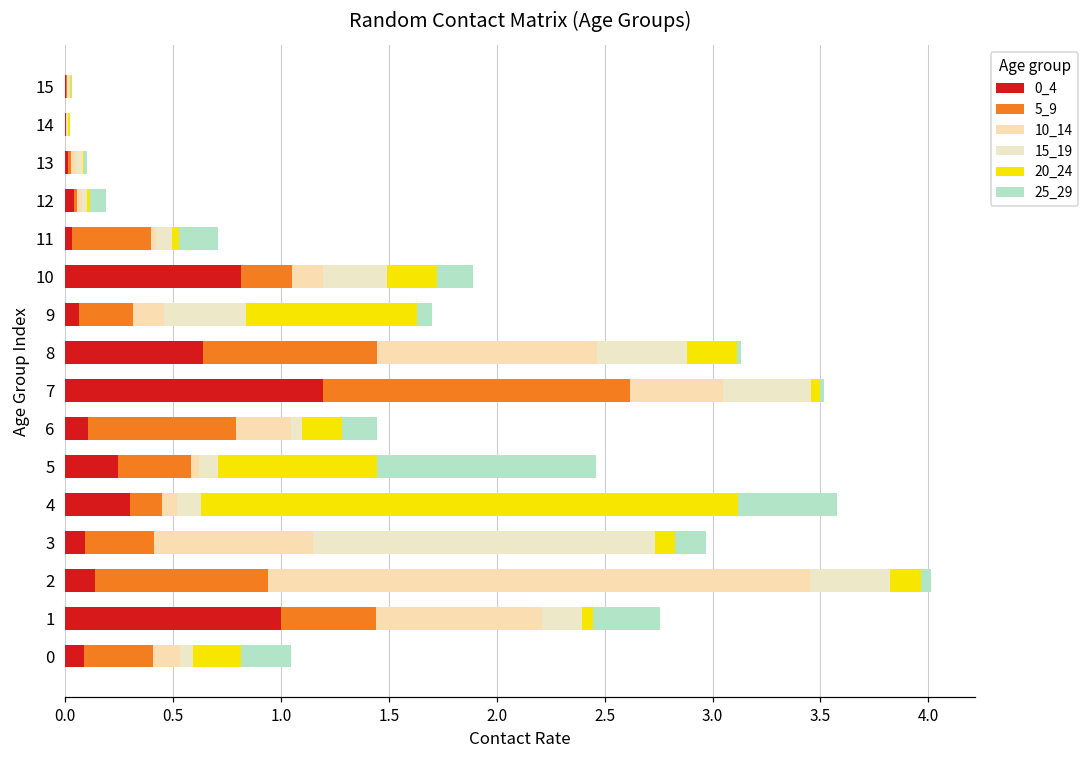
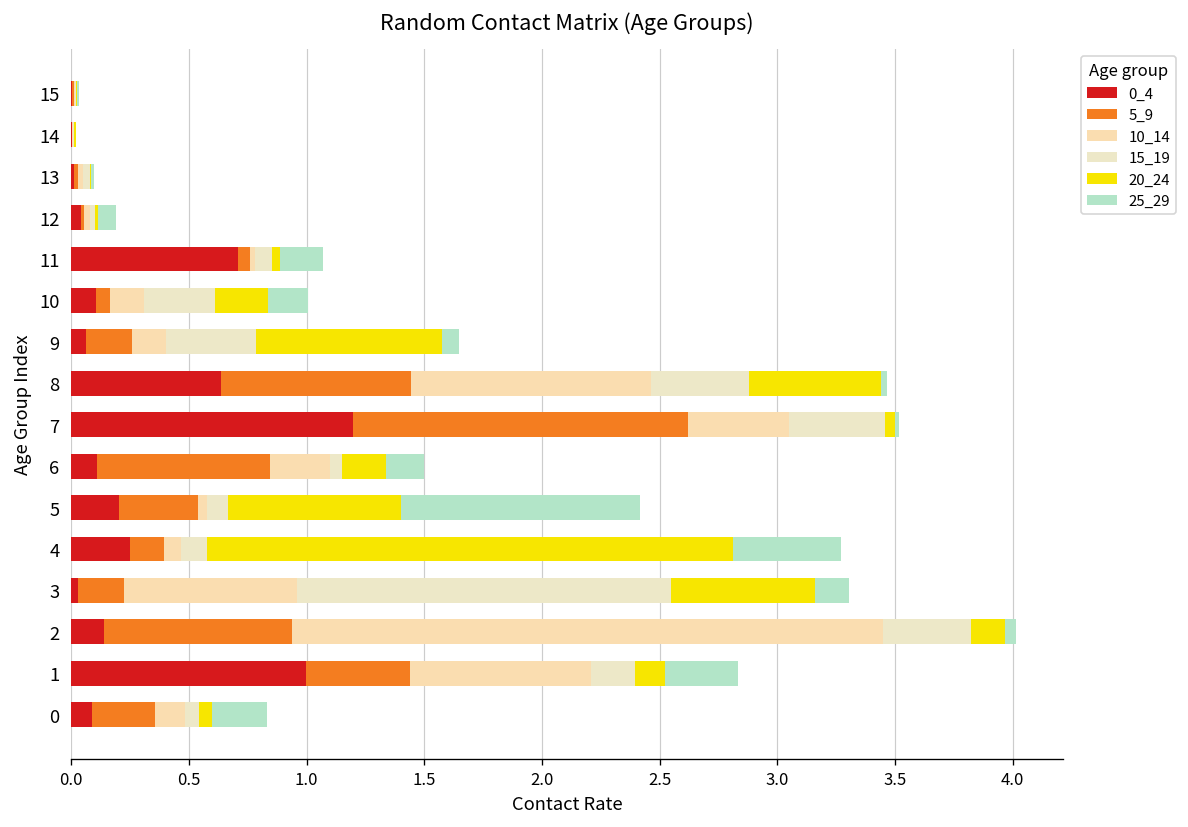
0_4, 11: 0.03 -> 0.71
5_9, 11: 0.37 -> 0.05
0_4, 10: 0.82 -> 0.10
5_9, 10: 0.23 -> 0.06
5_9, 9: 0.25 -> 0.19
20_24, 8: 0.23 -> 0.56
5_9, 6: 0.68 -> 0.74
0_4, 5: 0.25 -> 0.20
0_4, 4: 0.30 -> 0.25
20_24, 4: 2.49 -> 2.23
0_4, 3: 0.09 -> 0.03
5_9, 3: 0.32 -> 0.20
20_24, 3: 0.09 -> 0.61
20_24, 1: 0.05 -> 0.13
5_9, 0: 0.32 -> 0.27
20_24, 0: 0.22 -> 0.06
